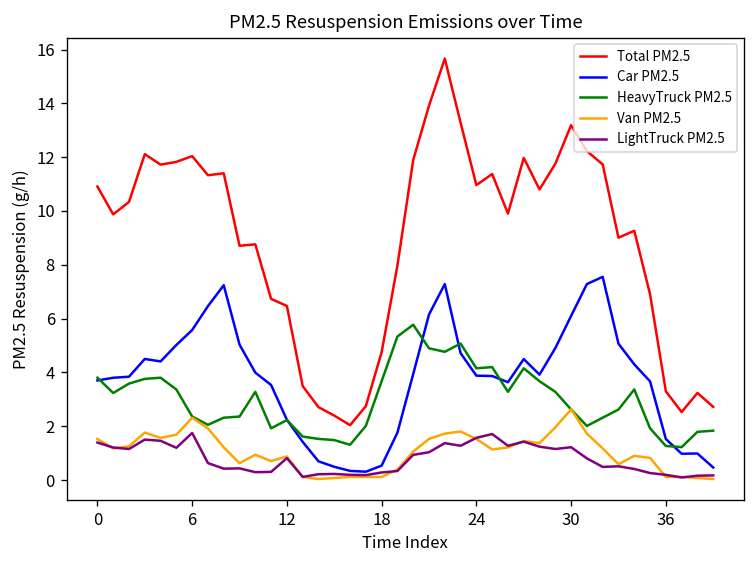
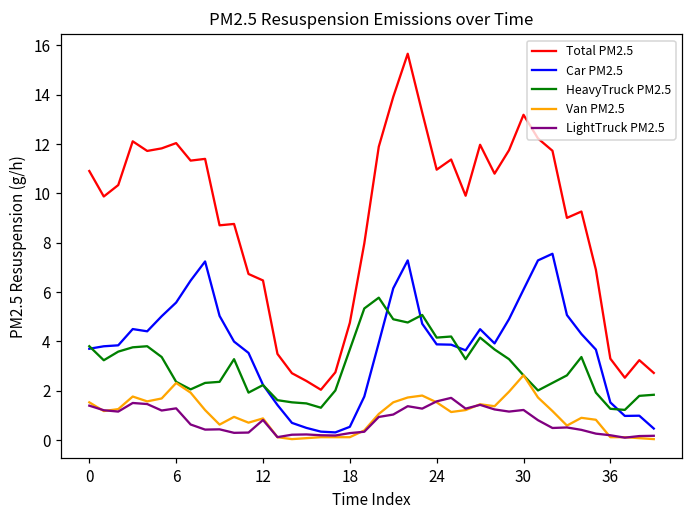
LightTruck PM2.5, 6: 1.8 -> 1.3
